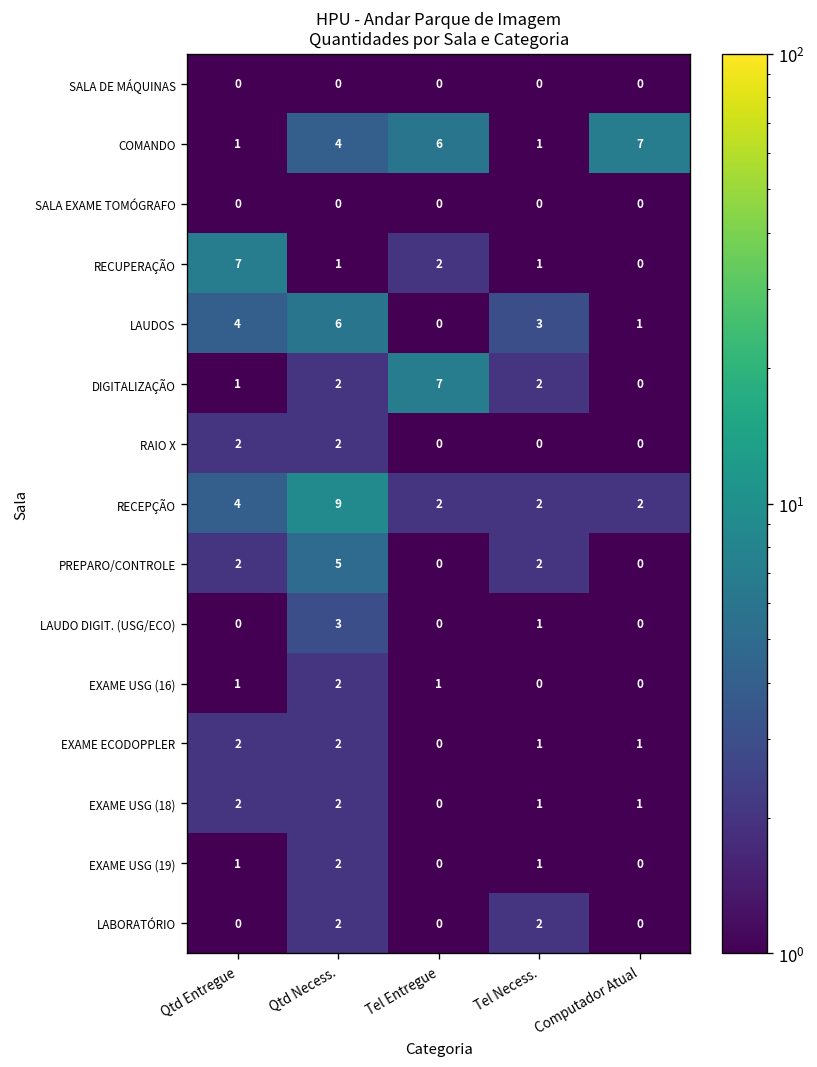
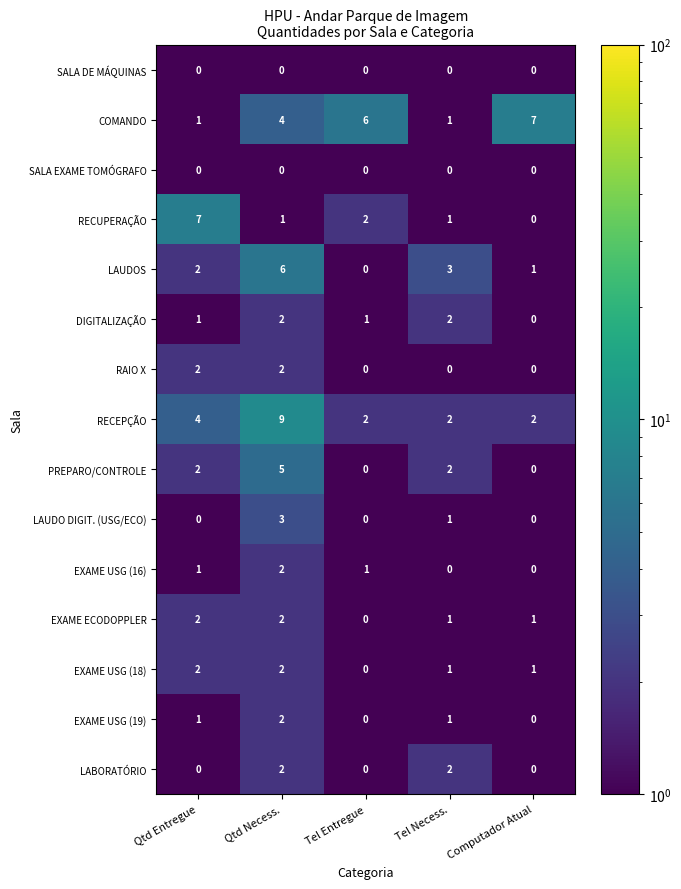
LAUDOS, Qtd Entregue: 4 -> 2
DIGITALIZAÇÃO, Tel Entregue: 7 -> 1
